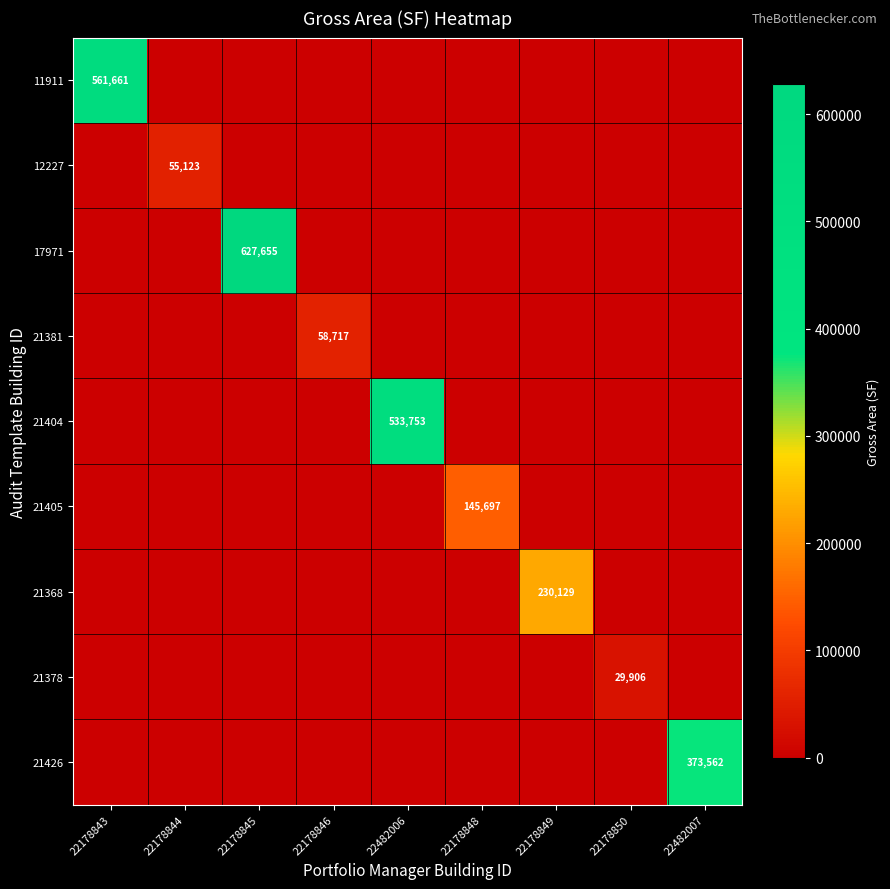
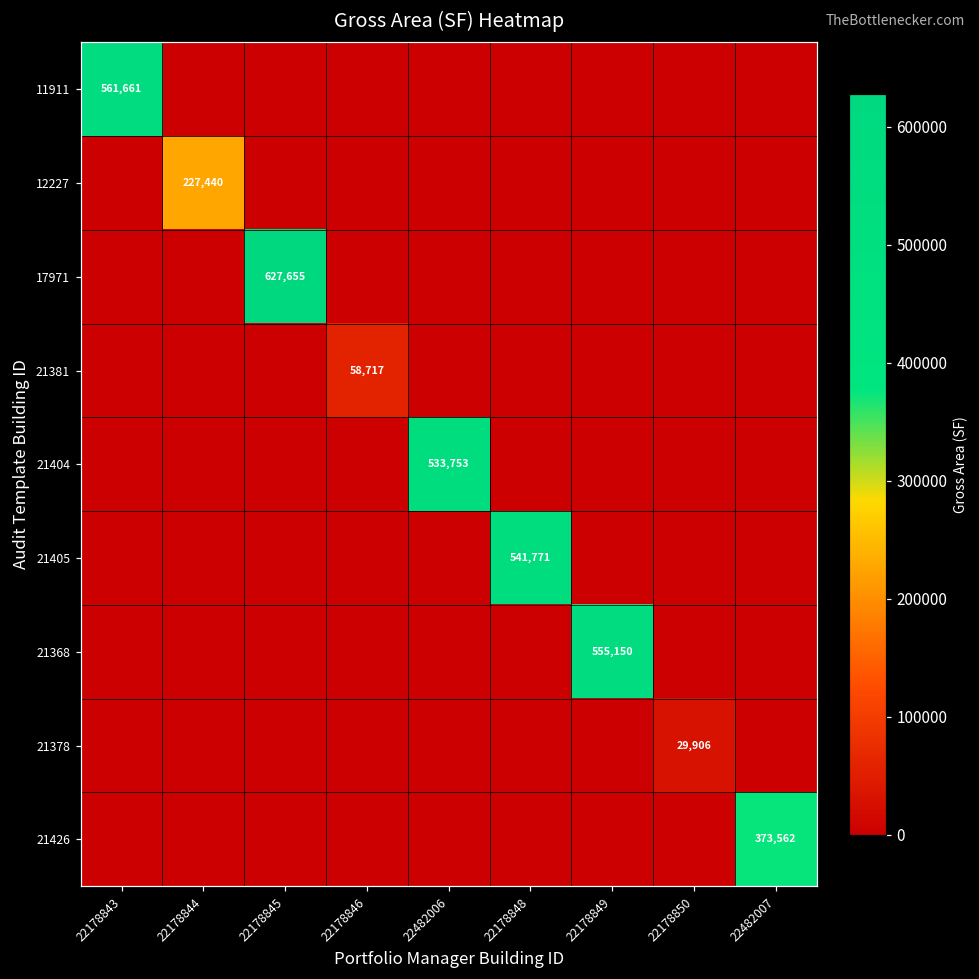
12227, 22178844: 55,123 -> 227,440
21405, 22178848: 145,697 -> 541,771
21368, 22178849: 230,129 -> 555,150
